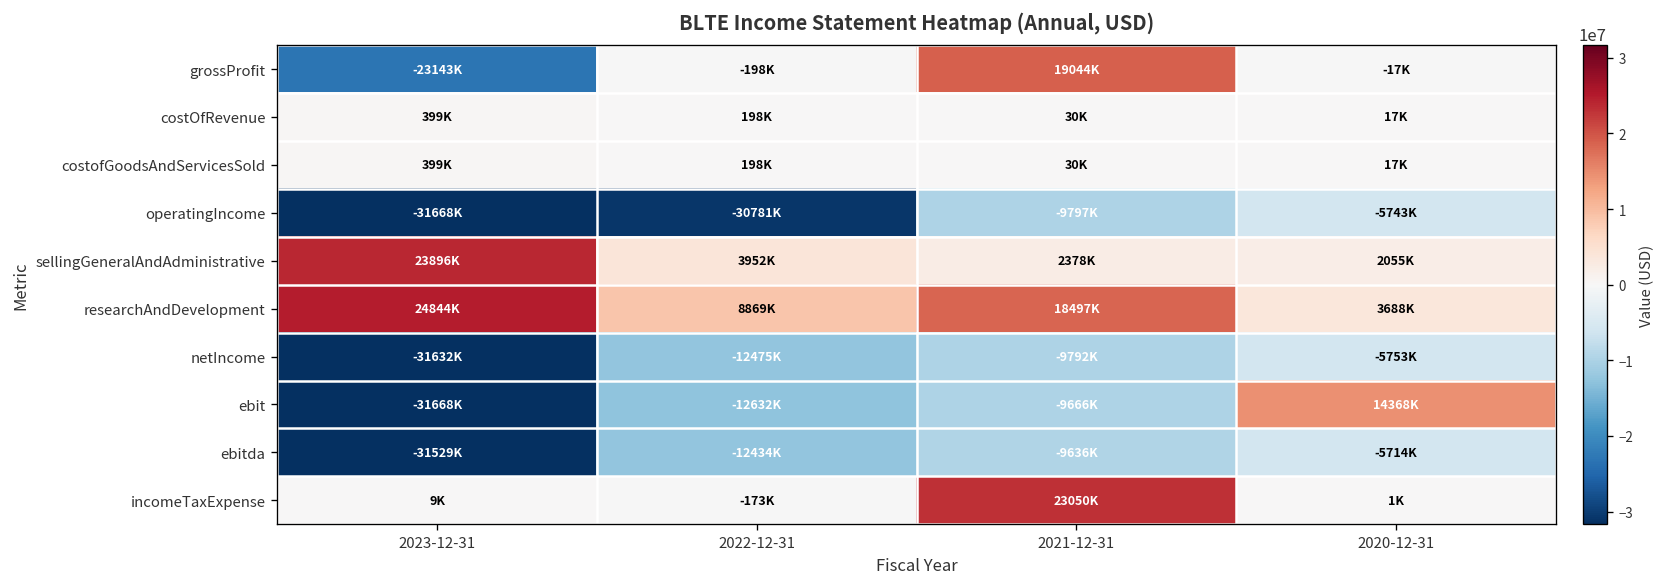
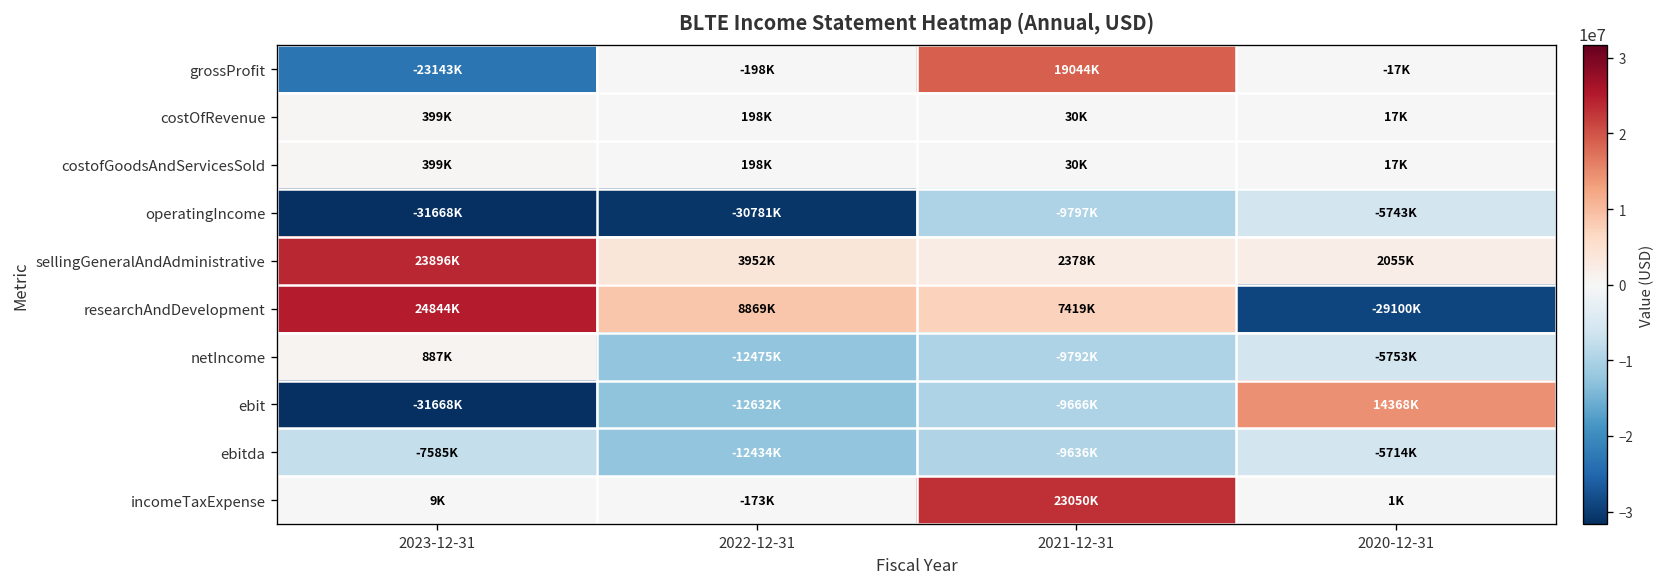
researchAndDevelopment, 2021-12-31: 18497K -> 7419K
researchAndDevelopment, 2020-12-31: 3688K -> -29100K
netIncome, 2023-12-31: -31632K -> 887K
ebitda, 2023-12-31: -31529K -> -7585K
